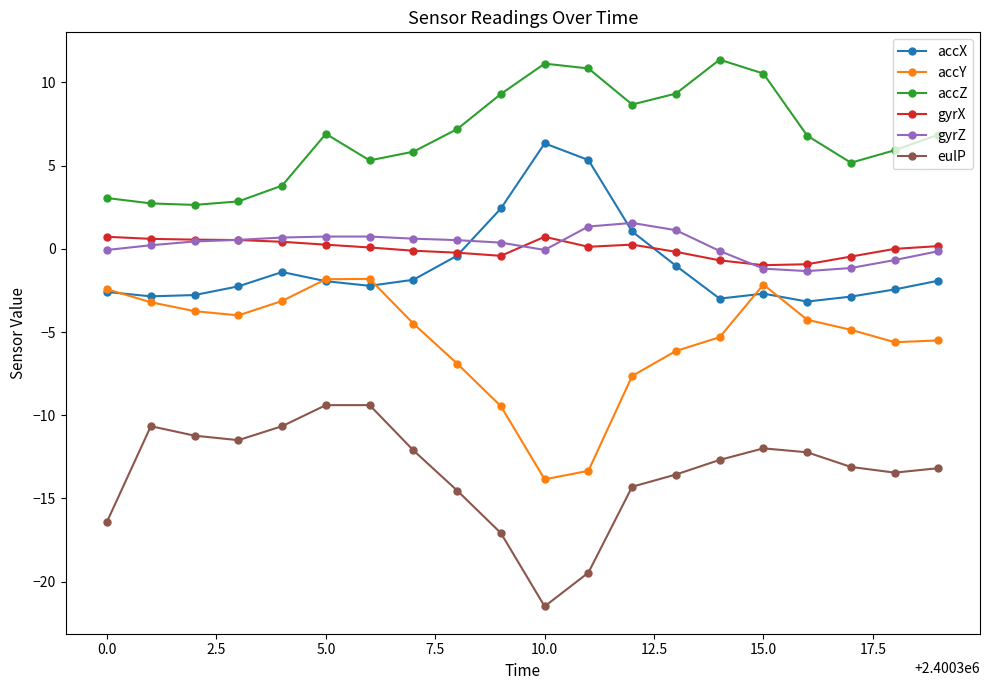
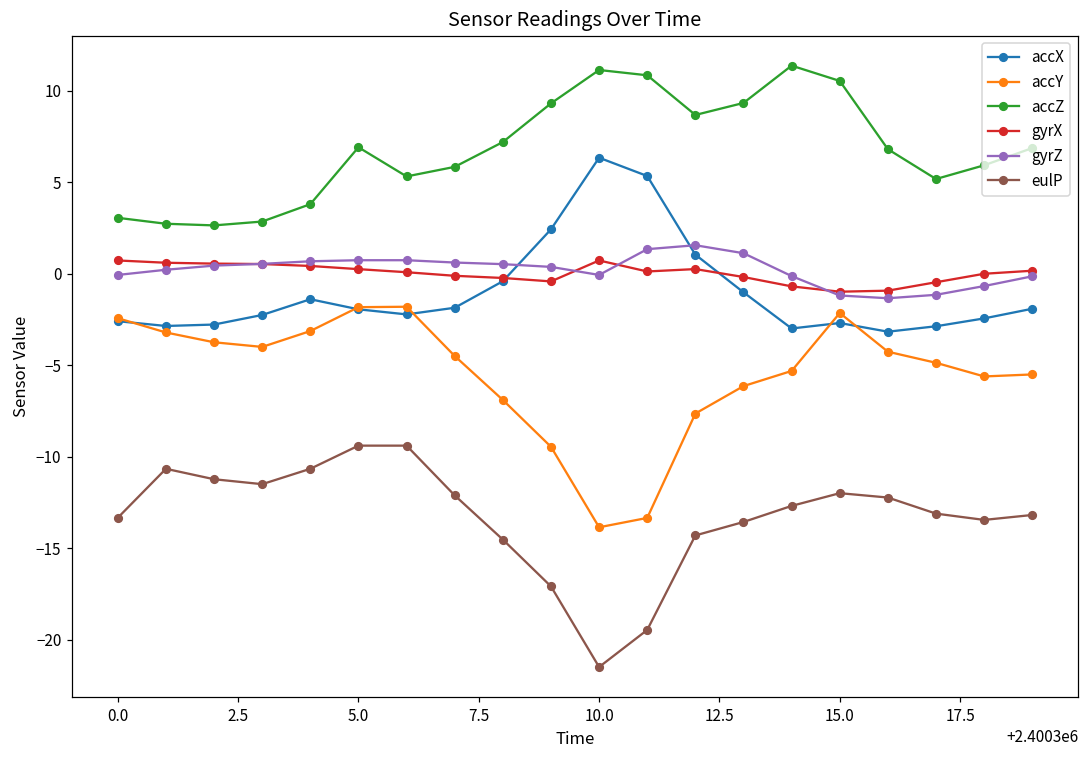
eulP, 0.0: -16.4 -> -13.3
